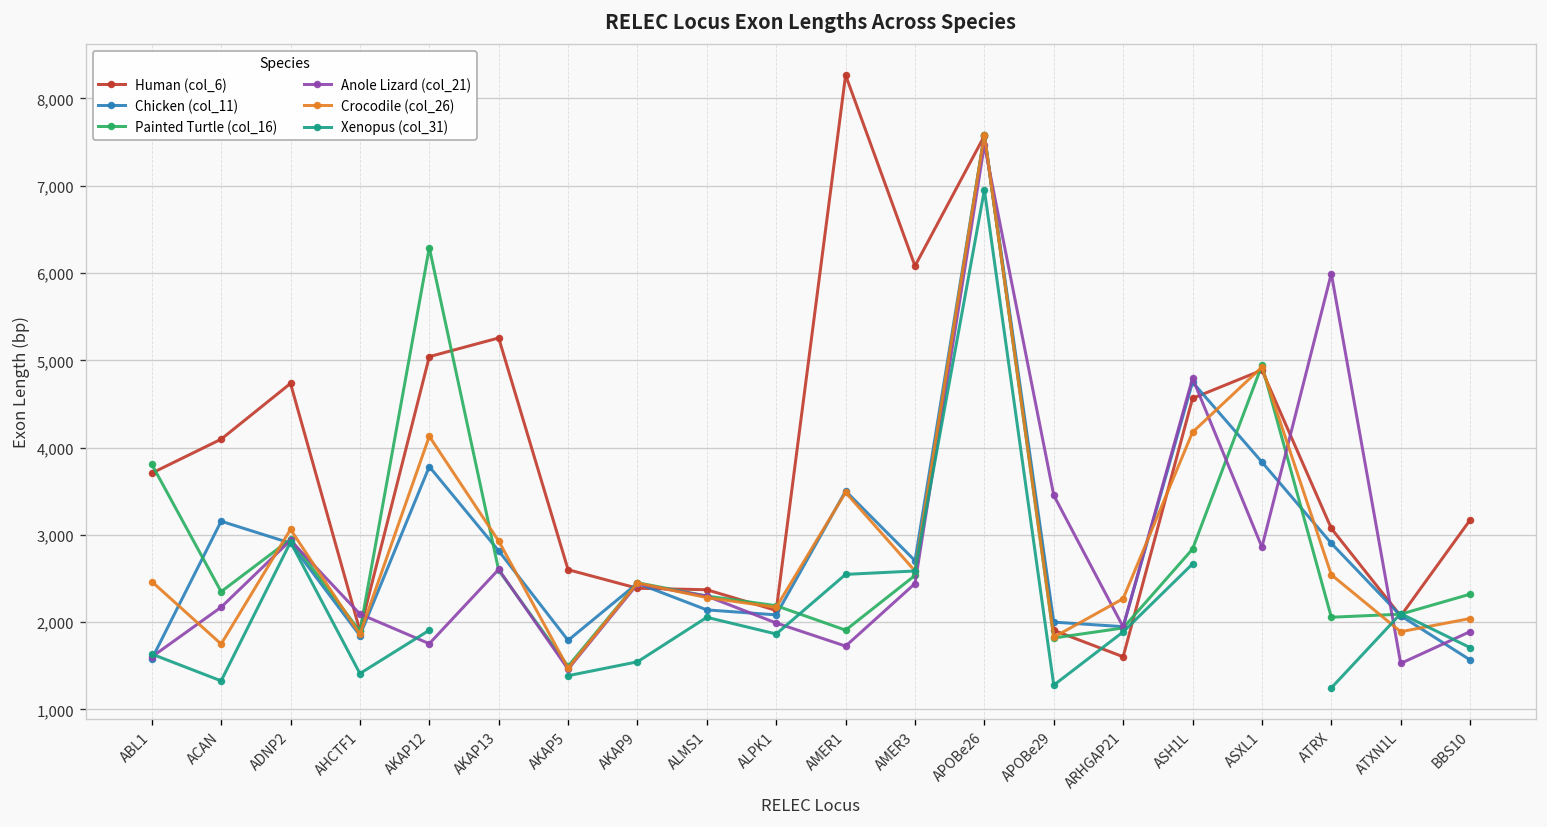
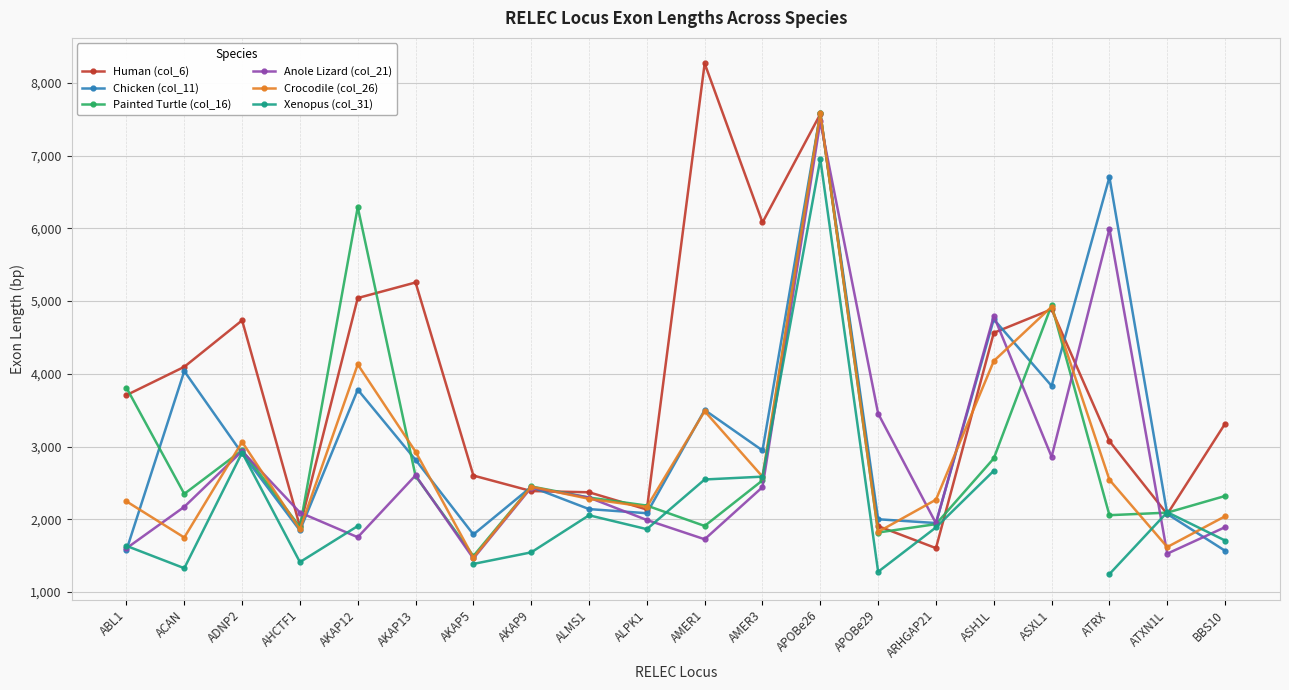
Crocodile (col_26), ABL1: 2,500 -> 2,200
Chicken (col_11), ACAN: 3,200 -> 4,000
Chicken (col_11), AMER3: 2,700 -> 2,900
Chicken (col_11), ATRX: 2,900 -> 6,700
Crocodile (col_26), ATXN1L: 1,900 -> 1,600
Human (col_6), BBS10: 3,200 -> 3,300
